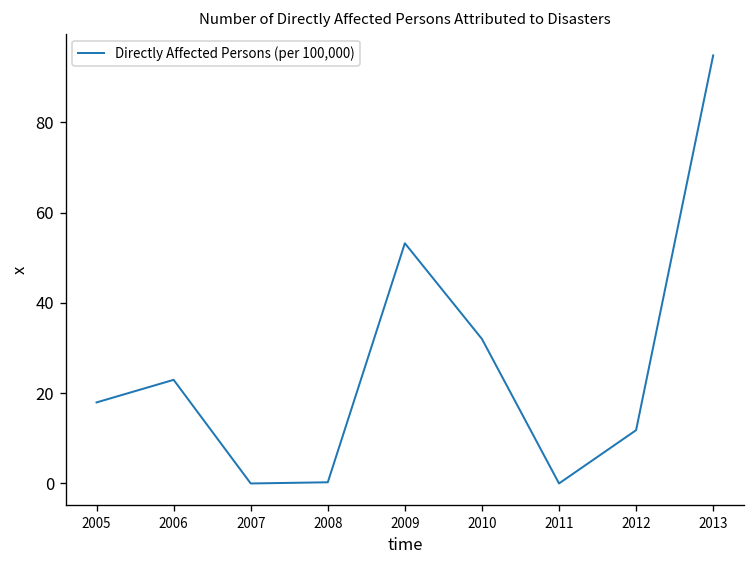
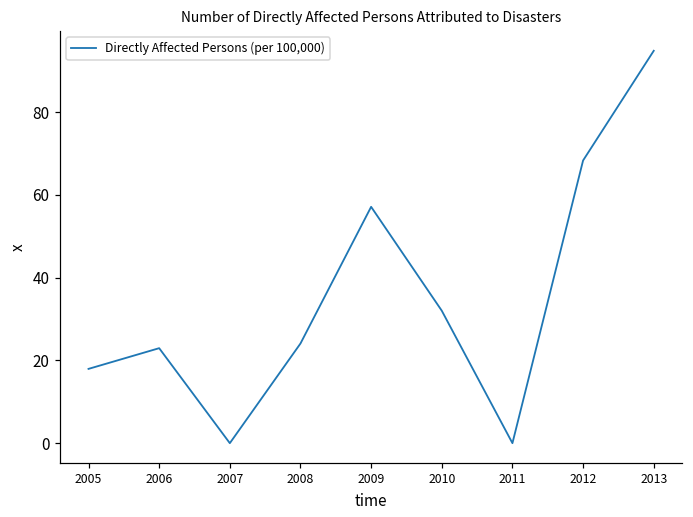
2008: 0 -> 24
2009: 53 -> 57
2012: 12 -> 68
